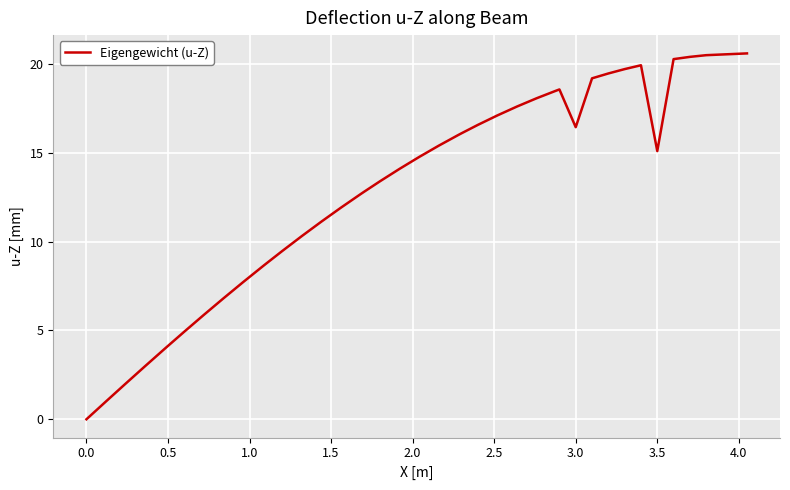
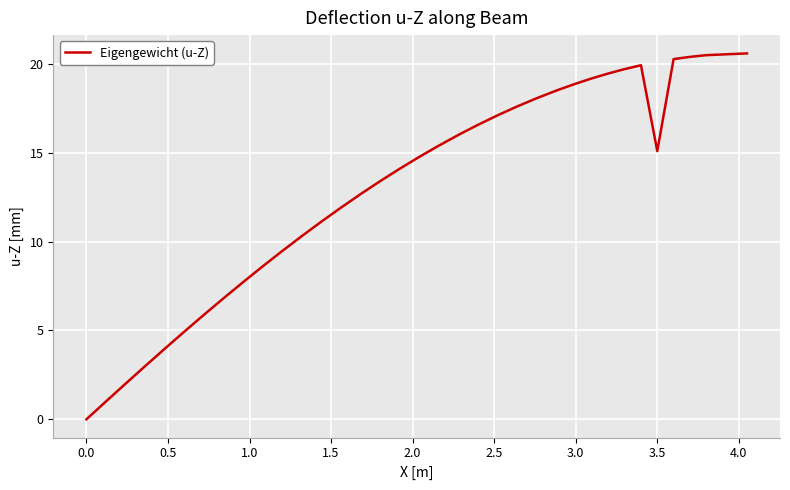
3.0: 16.4 -> 18.9
